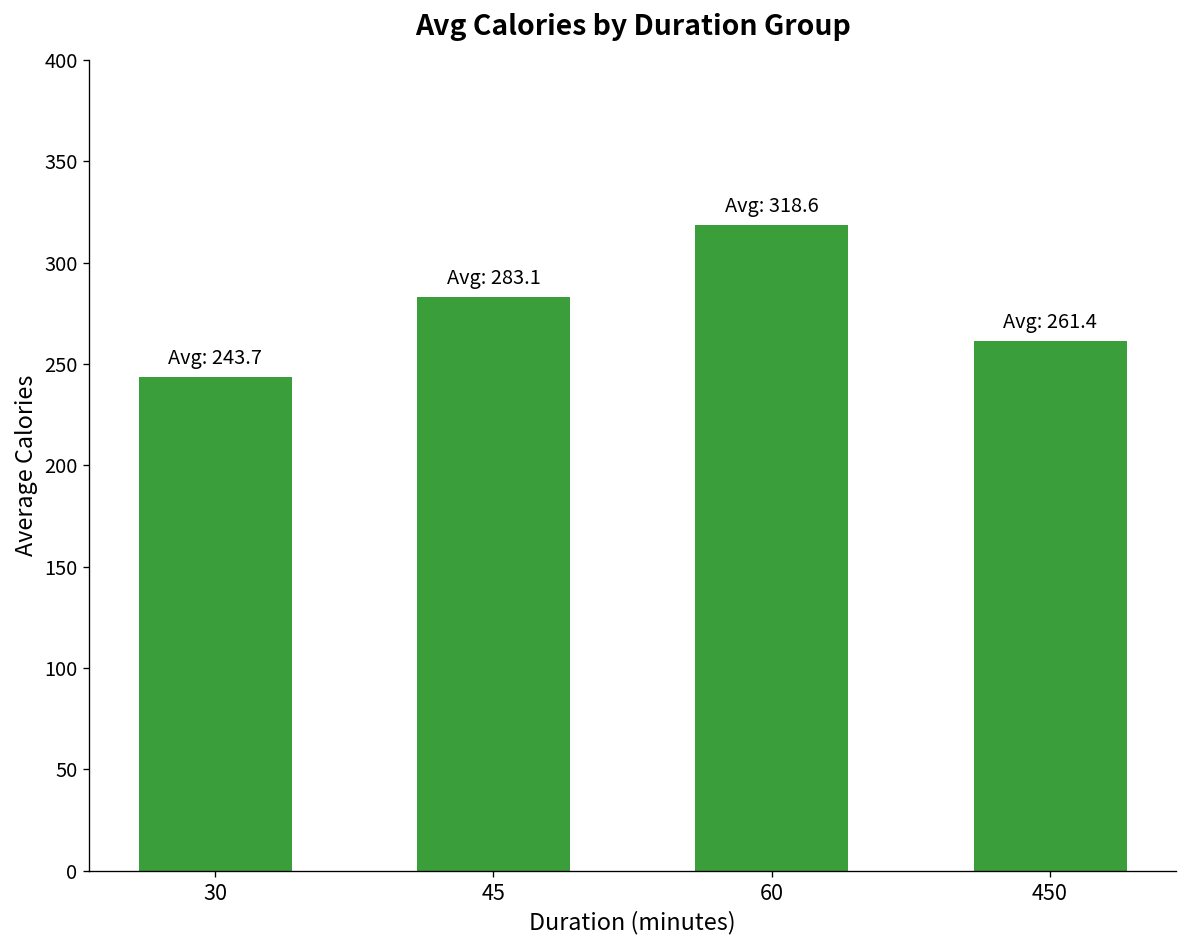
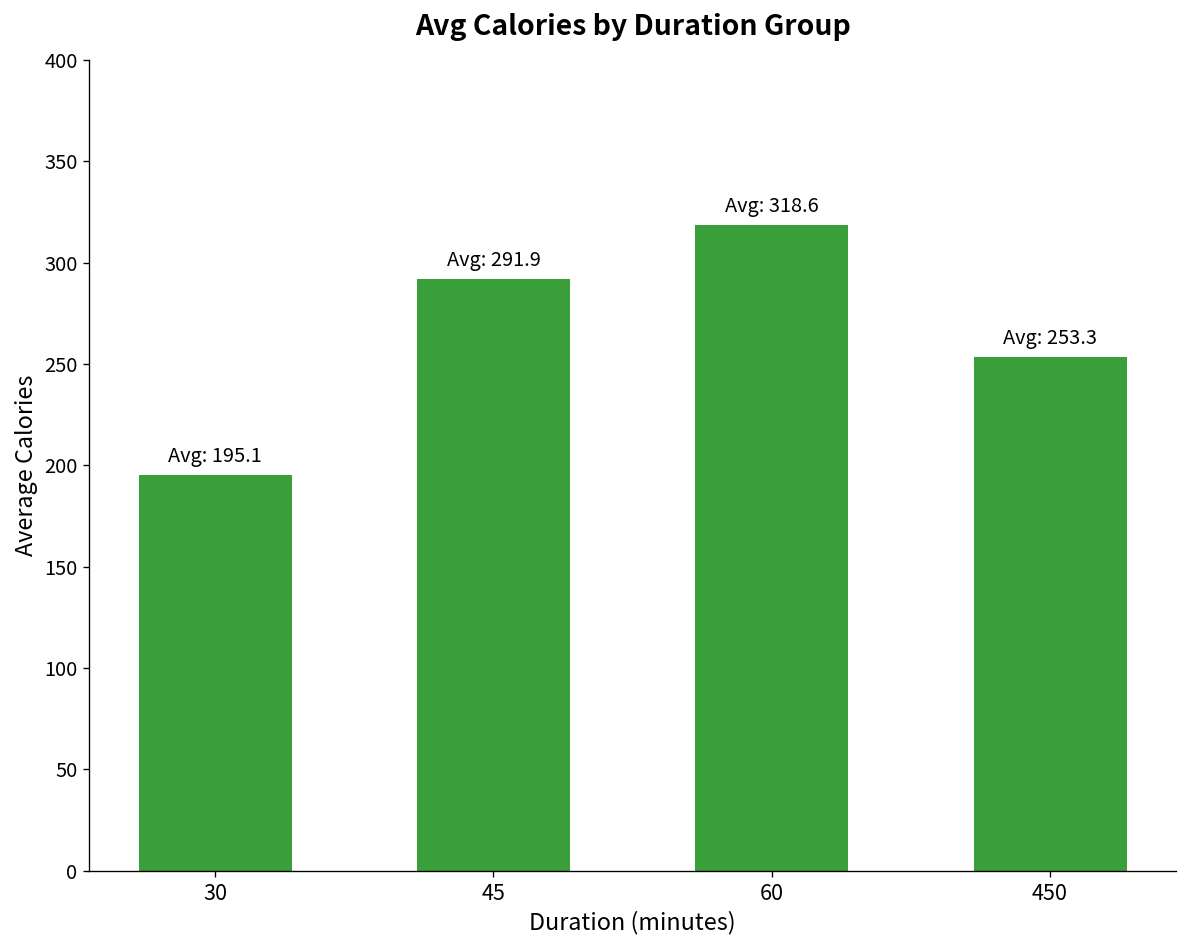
30: 243.7 -> 195.1
45: 283.1 -> 291.9
450: 261.4 -> 253.3
